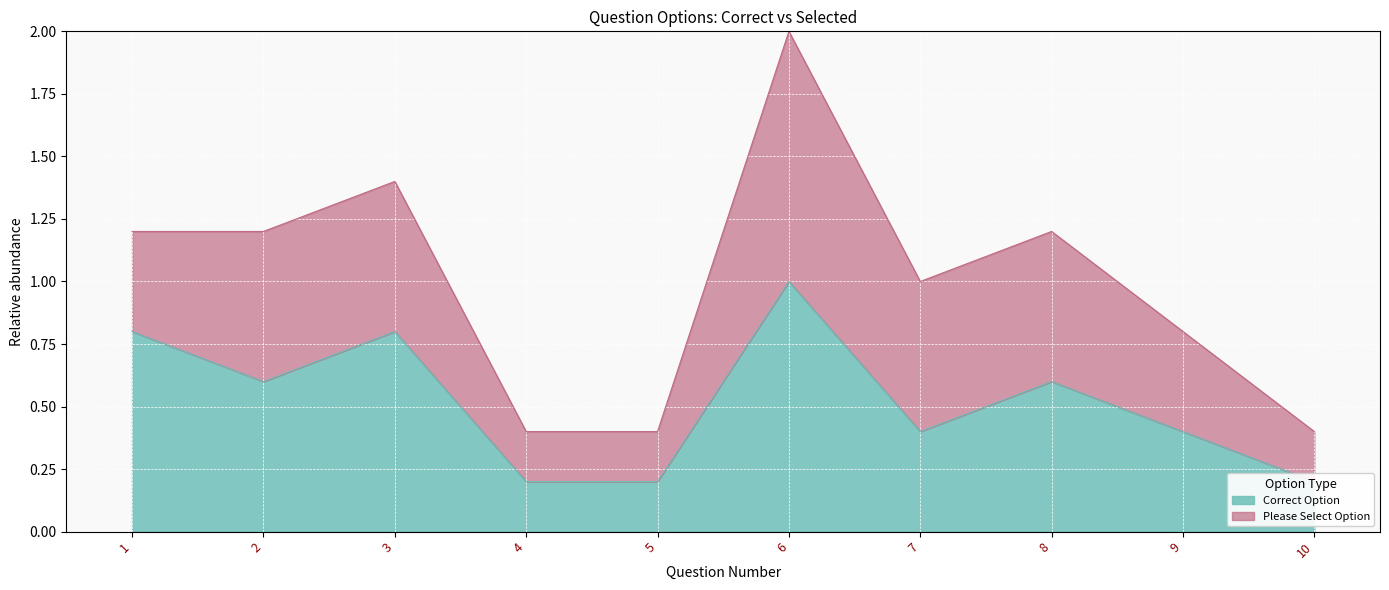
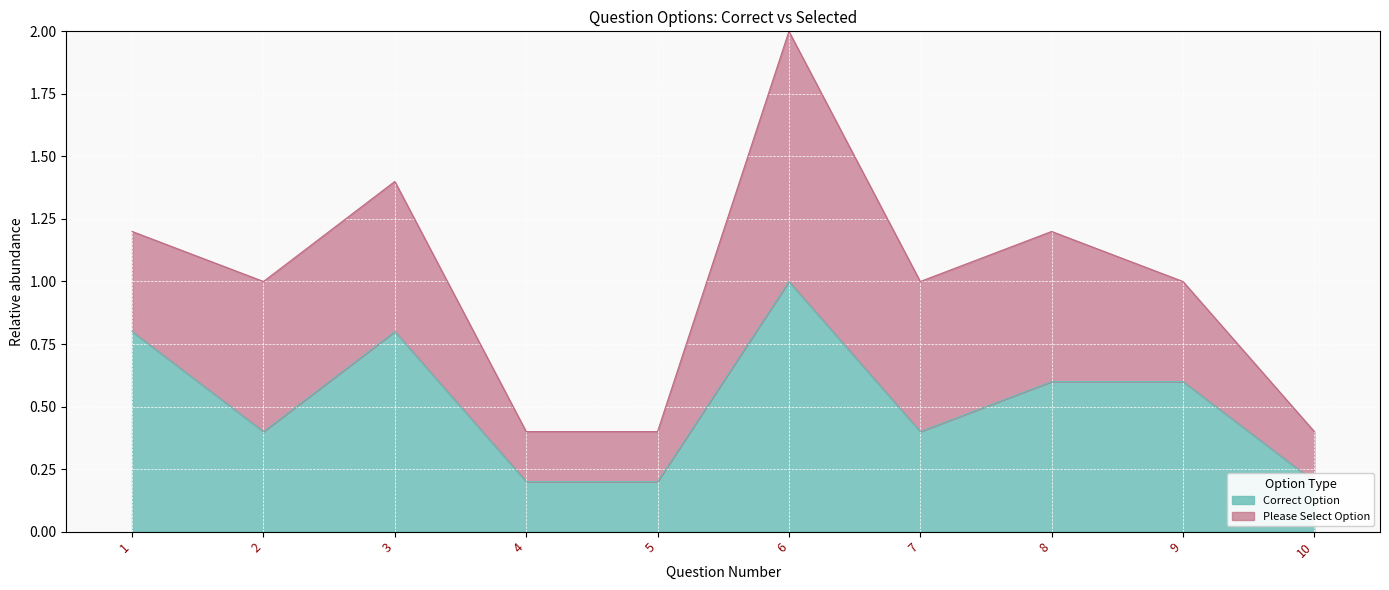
Correct Option, 2: 0.60 -> 0.40
Correct Option, 9: 0.40 -> 0.60
